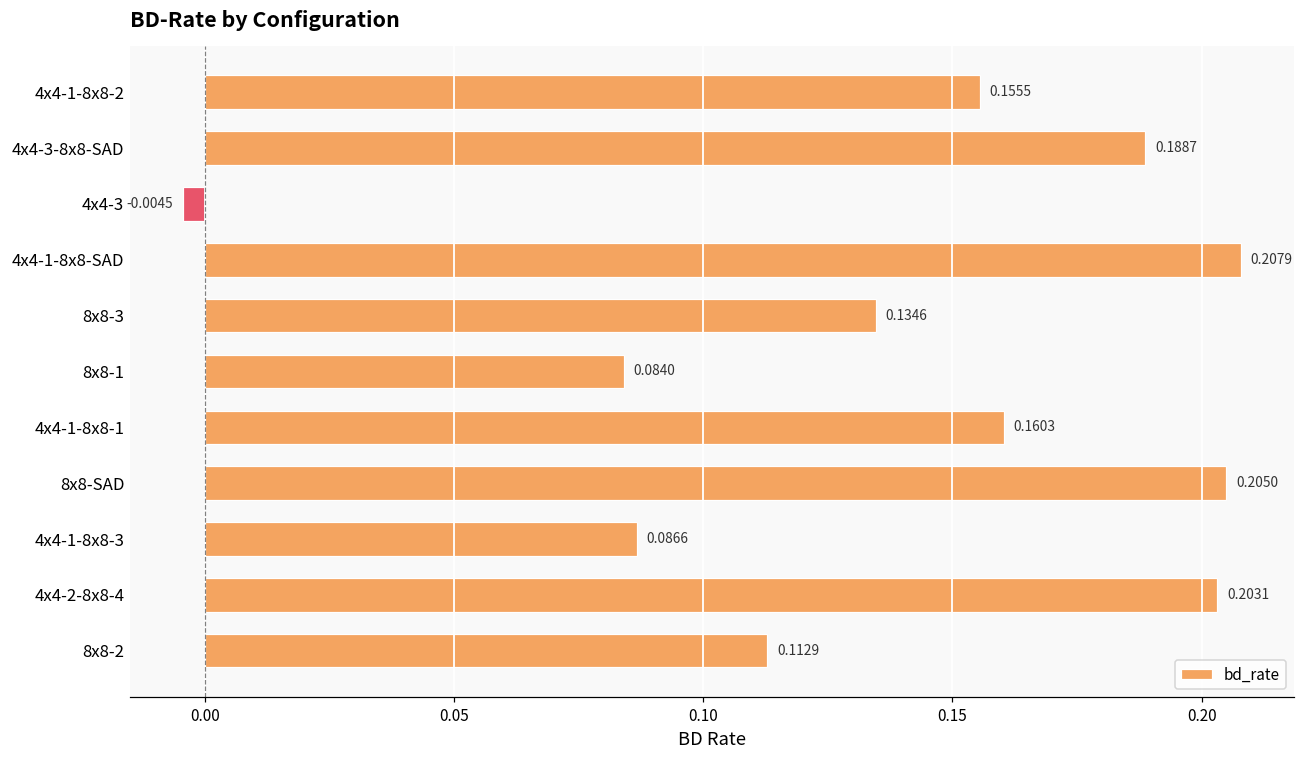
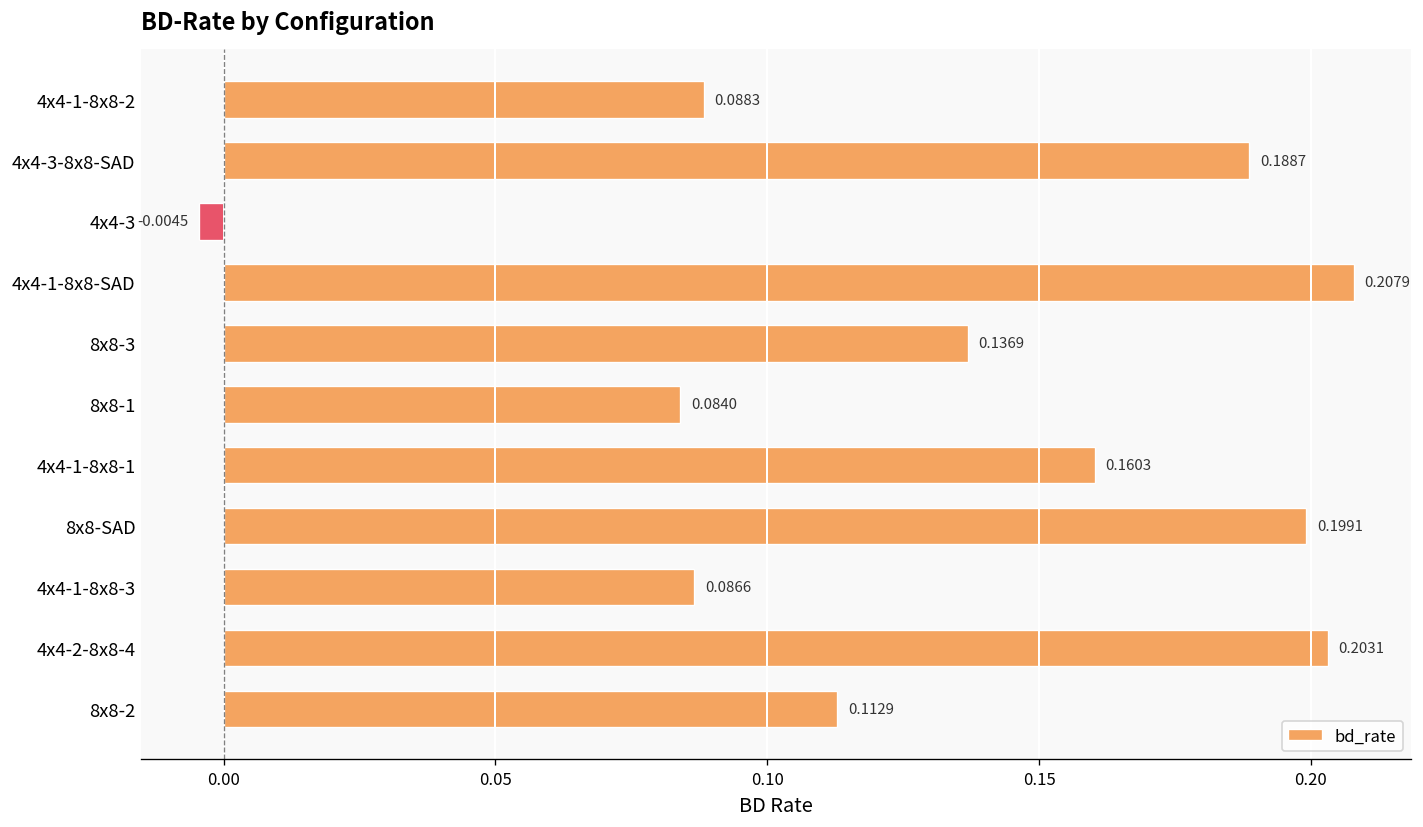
4x4-1-8x8-2: 0.1555 -> 0.0883
8x8-3: 0.1346 -> 0.1369
8x8-SAD: 0.2050 -> 0.1991
